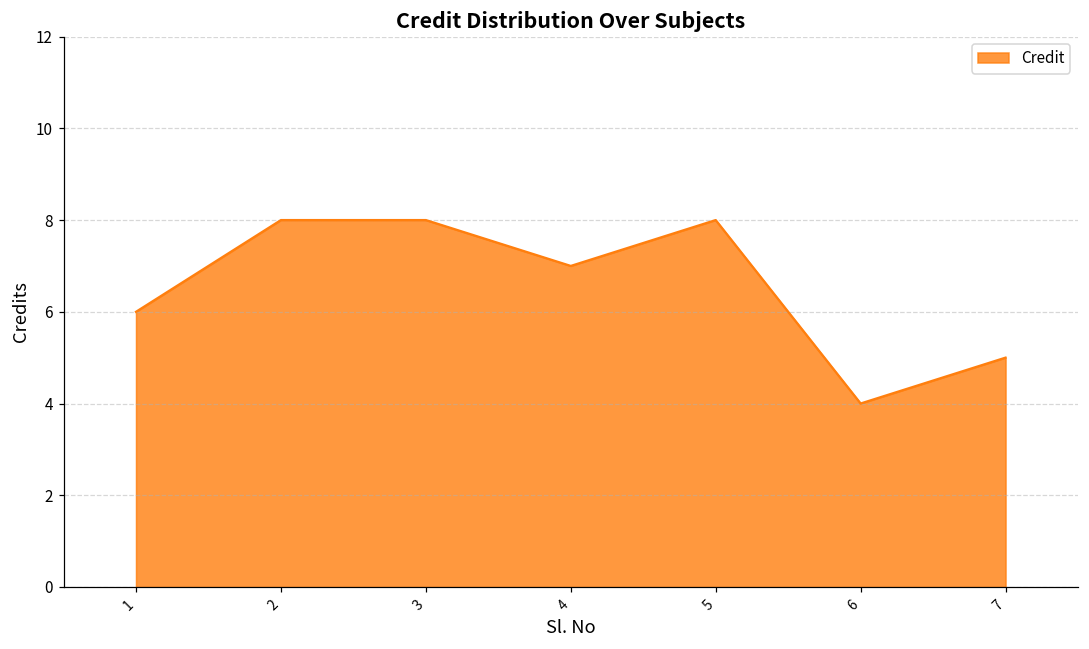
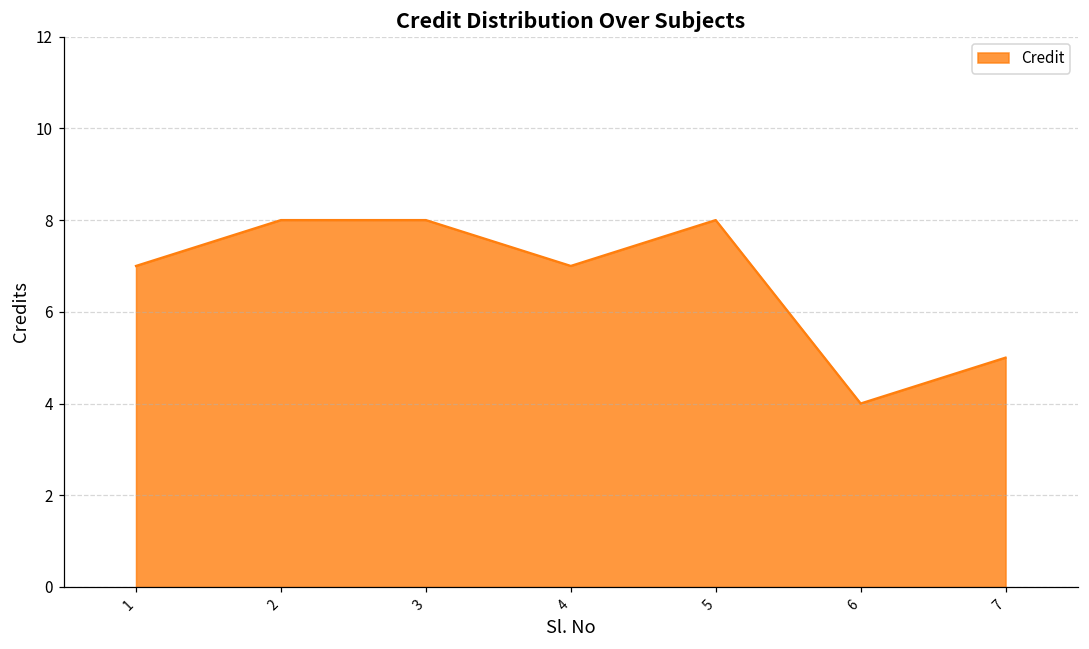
1: 6 -> 7
